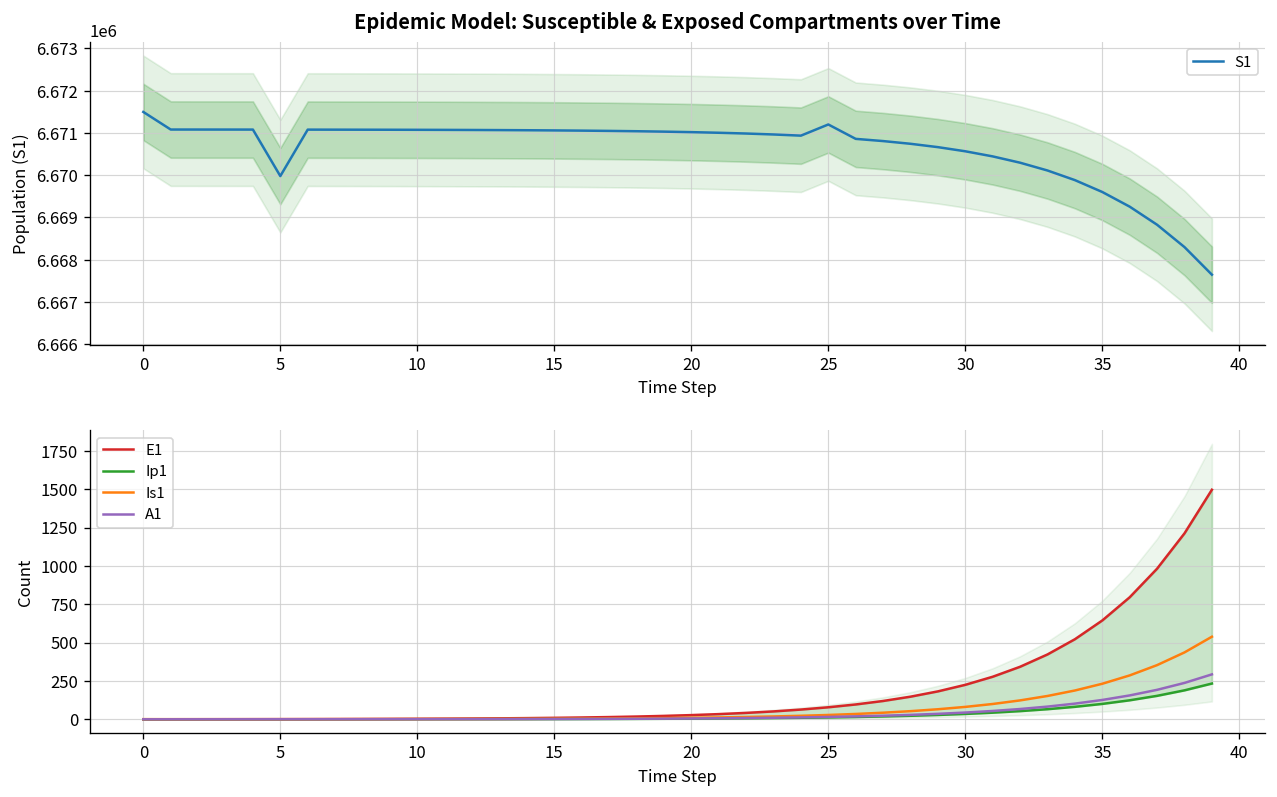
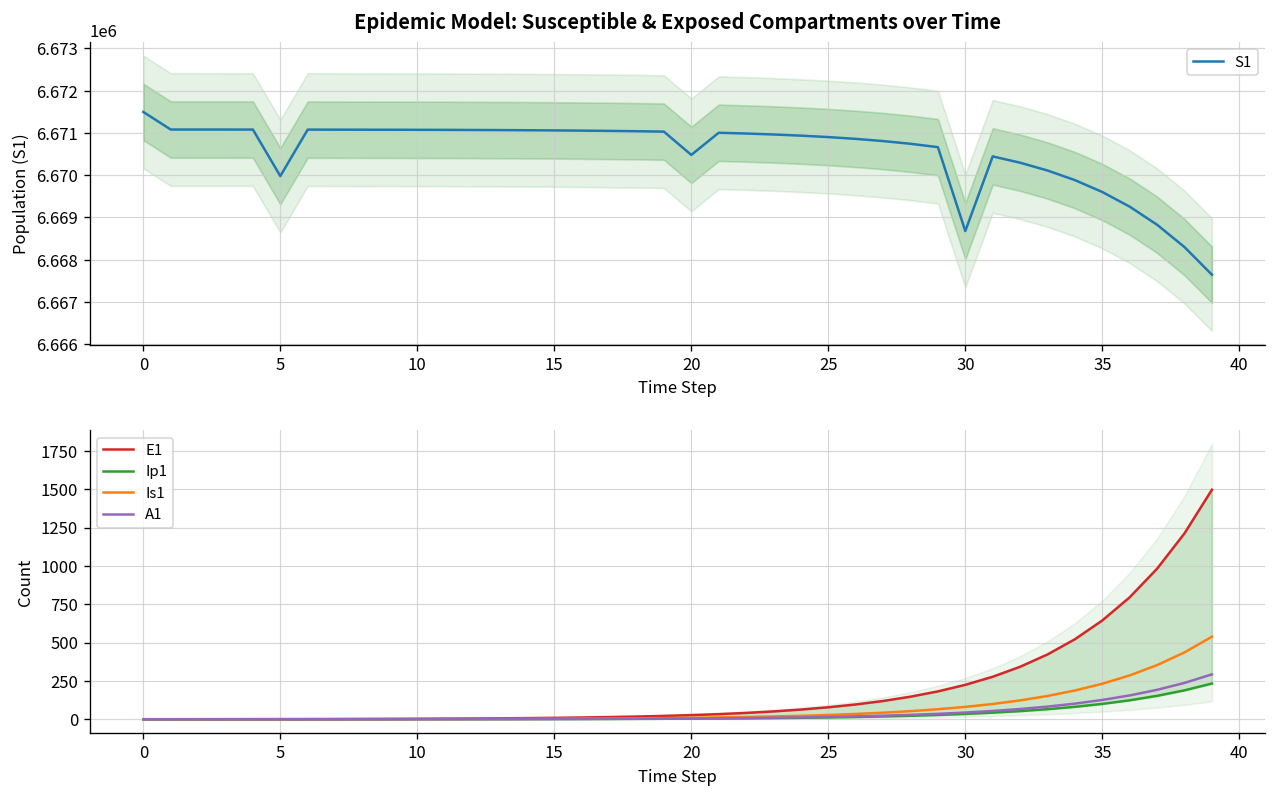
Epidemic Model: Susceptible & Exposed Compartments over Time, S1, 20: 6671000 -> 6670500
Epidemic Model: Susceptible & Exposed Compartments over Time, S1, 25: 6671200 -> 6670900
Epidemic Model: Susceptible & Exposed Compartments over Time, S1, 30: 6670600 -> 6668700
